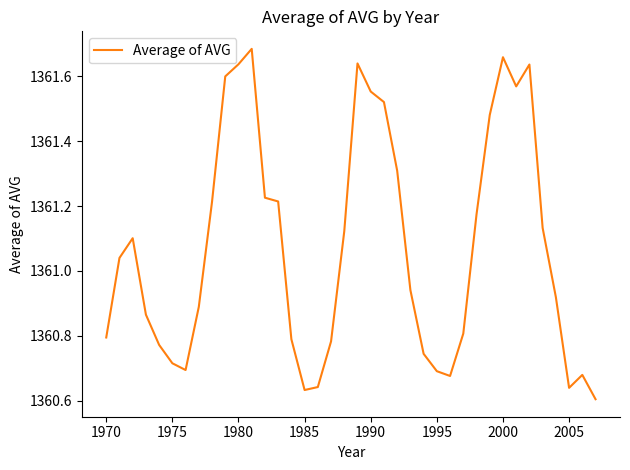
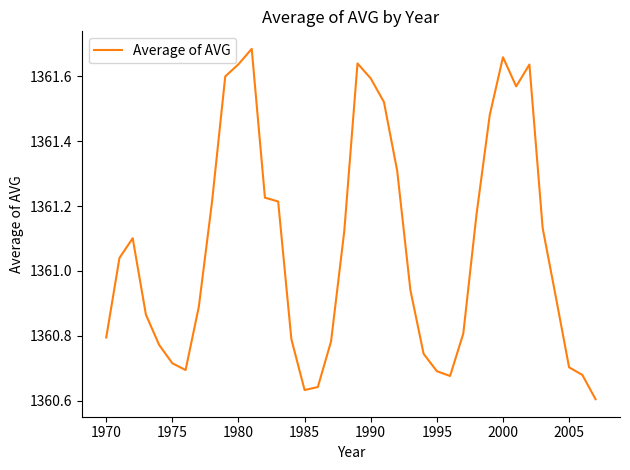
1990: 1361.55 -> 1361.59
2005: 1360.64 -> 1360.70
